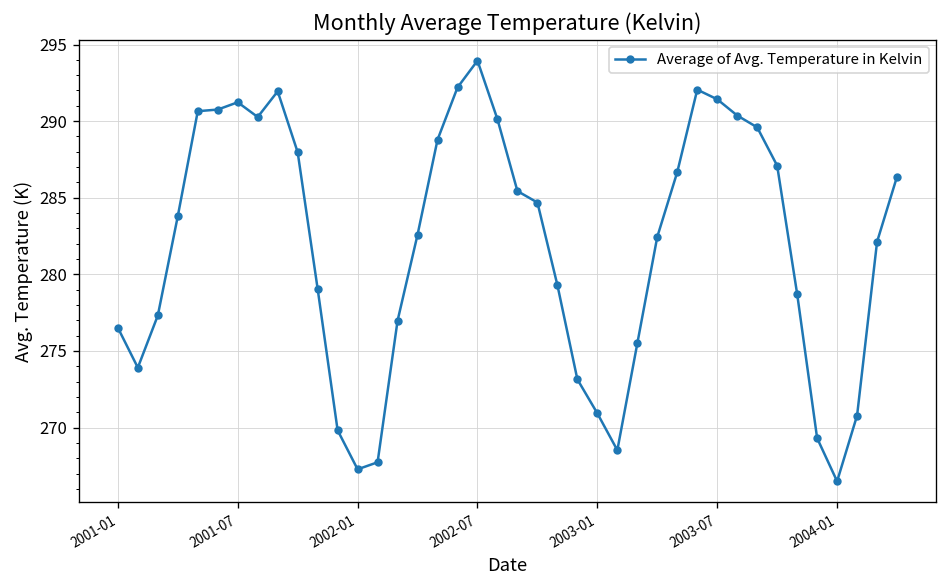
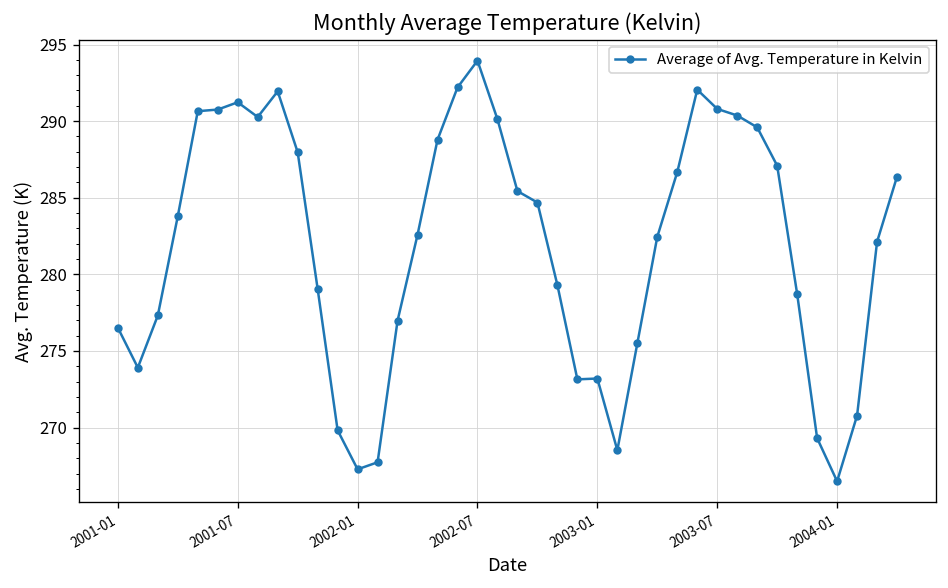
2003-01: 270.9 -> 273.2
2003-07: 291.4 -> 290.8
